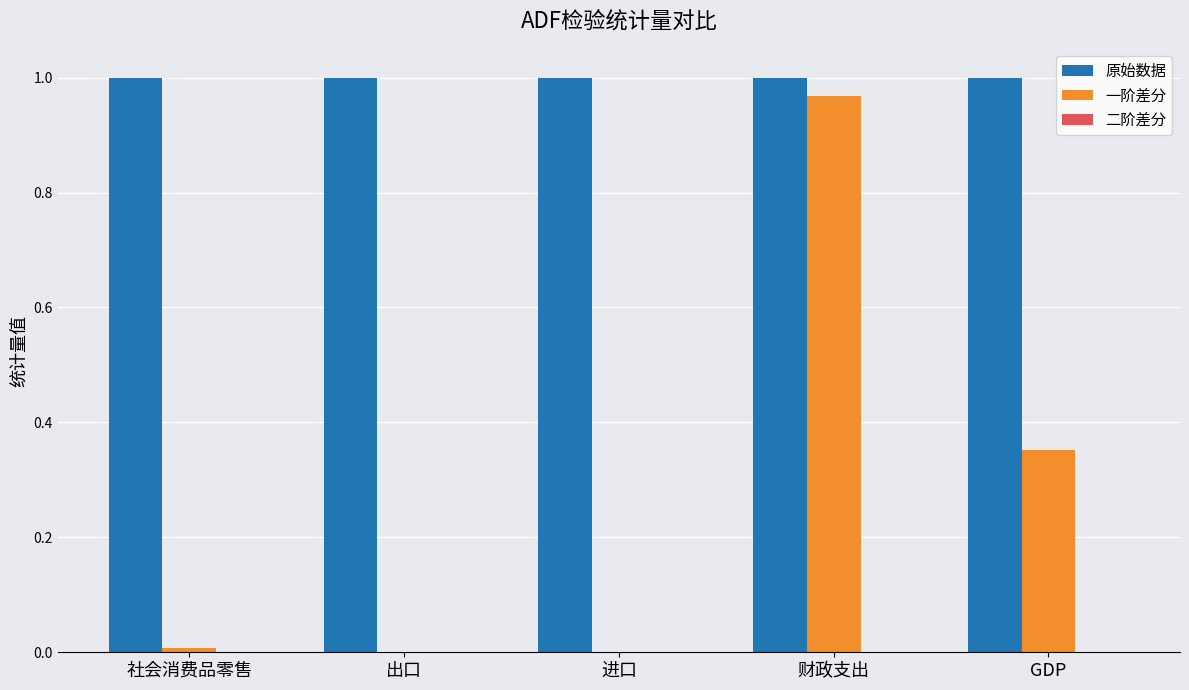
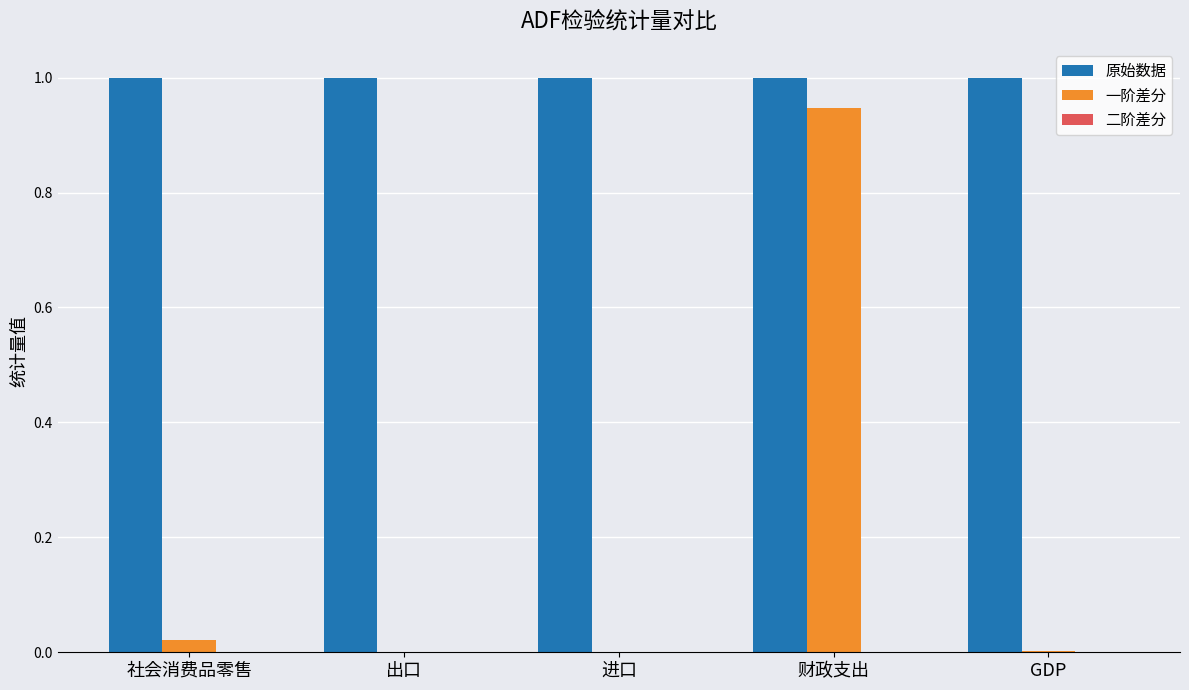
一阶差分, 社会消费品零售: 0.01 -> 0.02
一阶差分, 财政支出: 0.97 -> 0.95
一阶差分, GDP: 0.35 -> 0.00
